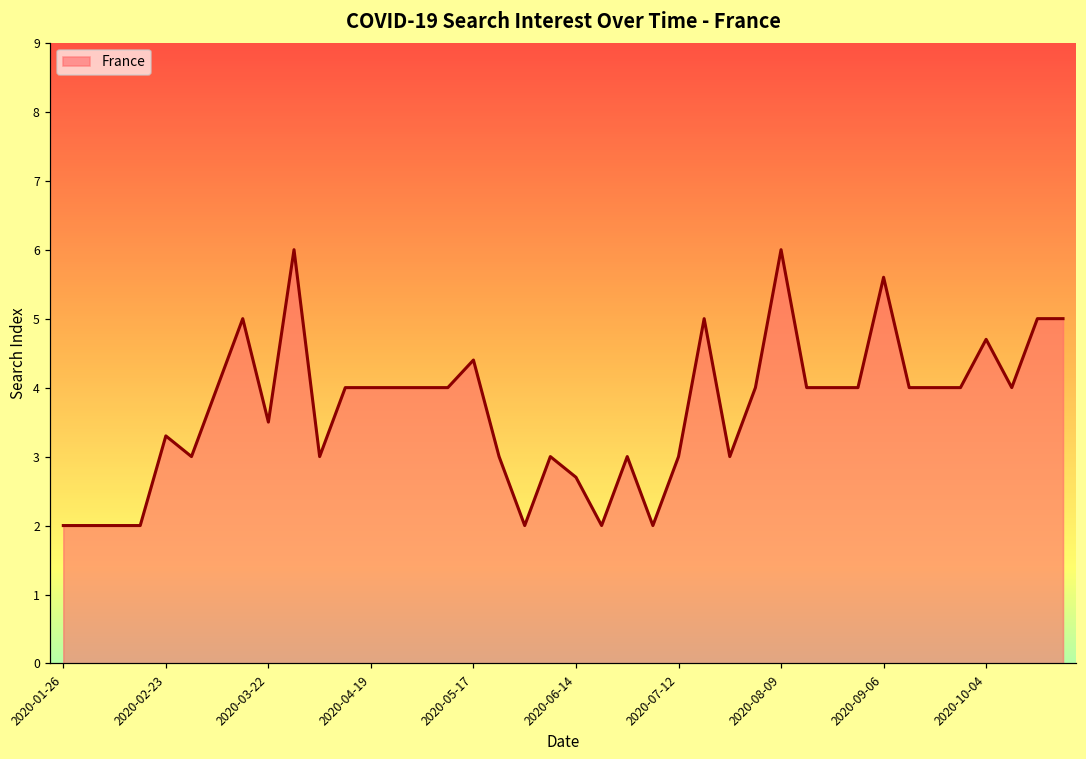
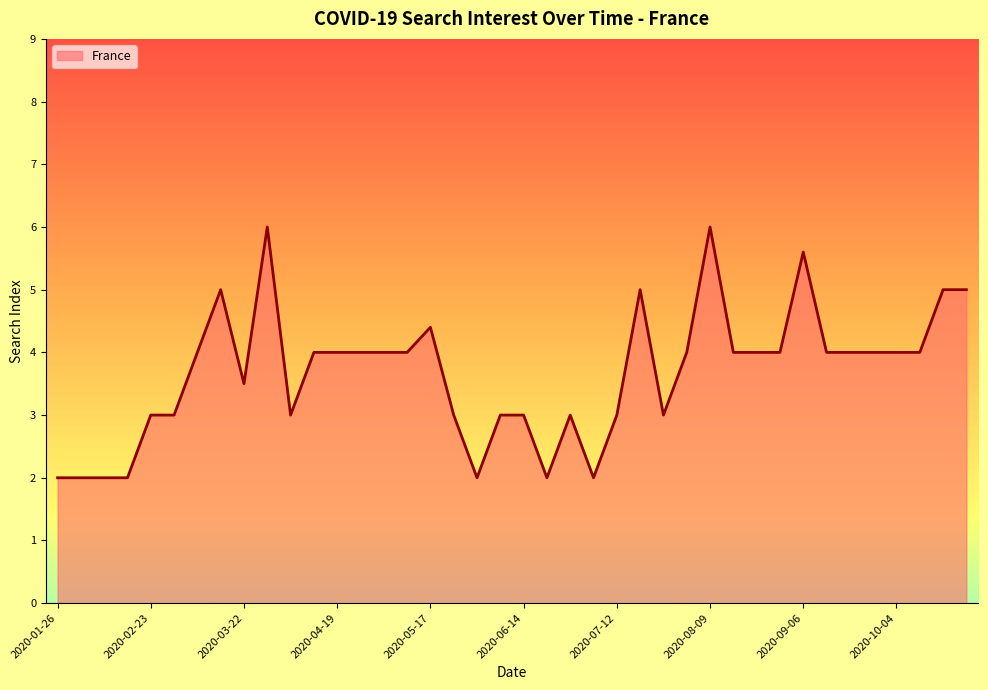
2020-02-23: 3.3 -> 3.0
2020-06-14: 2.7 -> 3.0
2020-10-04: 4.7 -> 4.0
